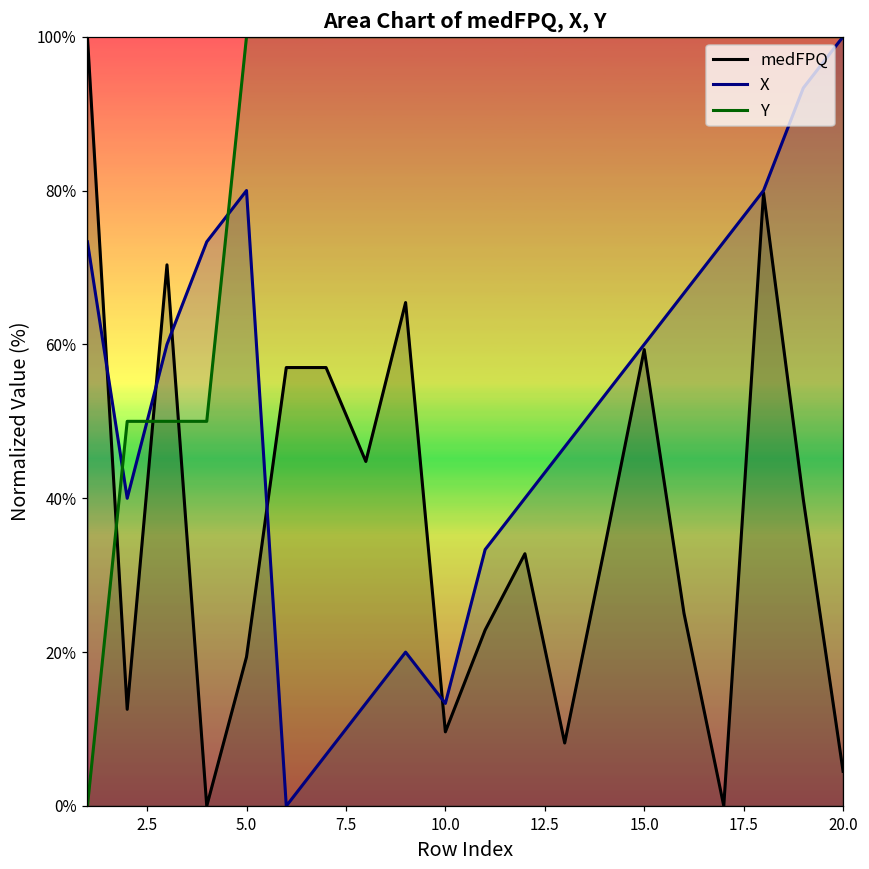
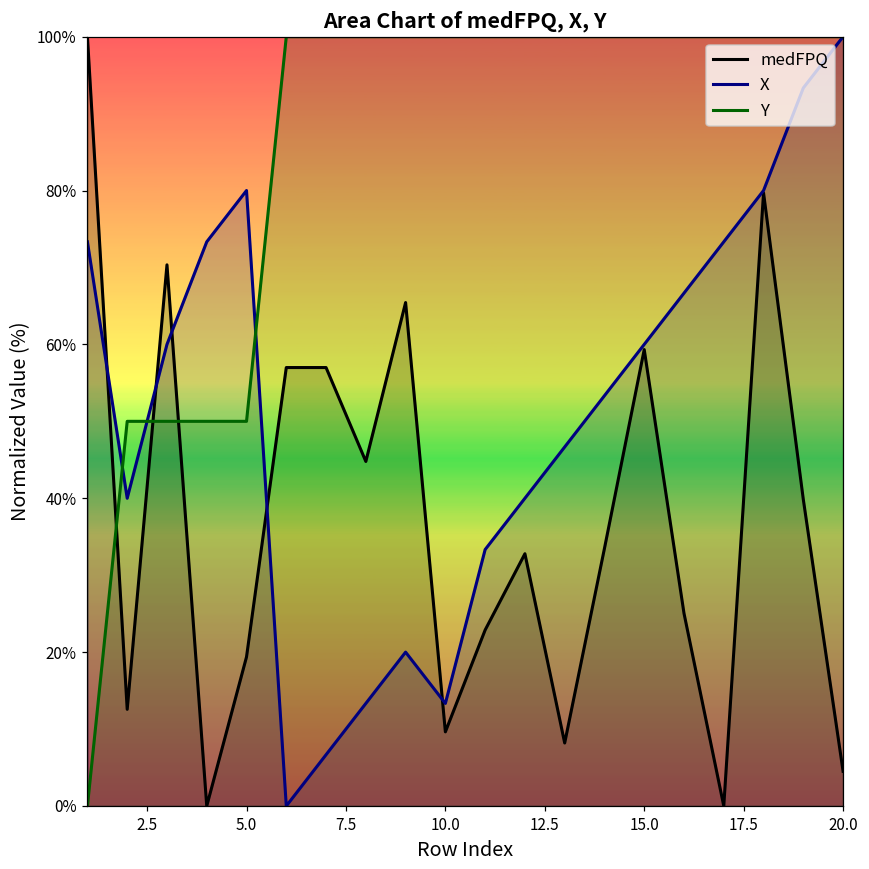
Y, 5.0: 100% -> 50%
